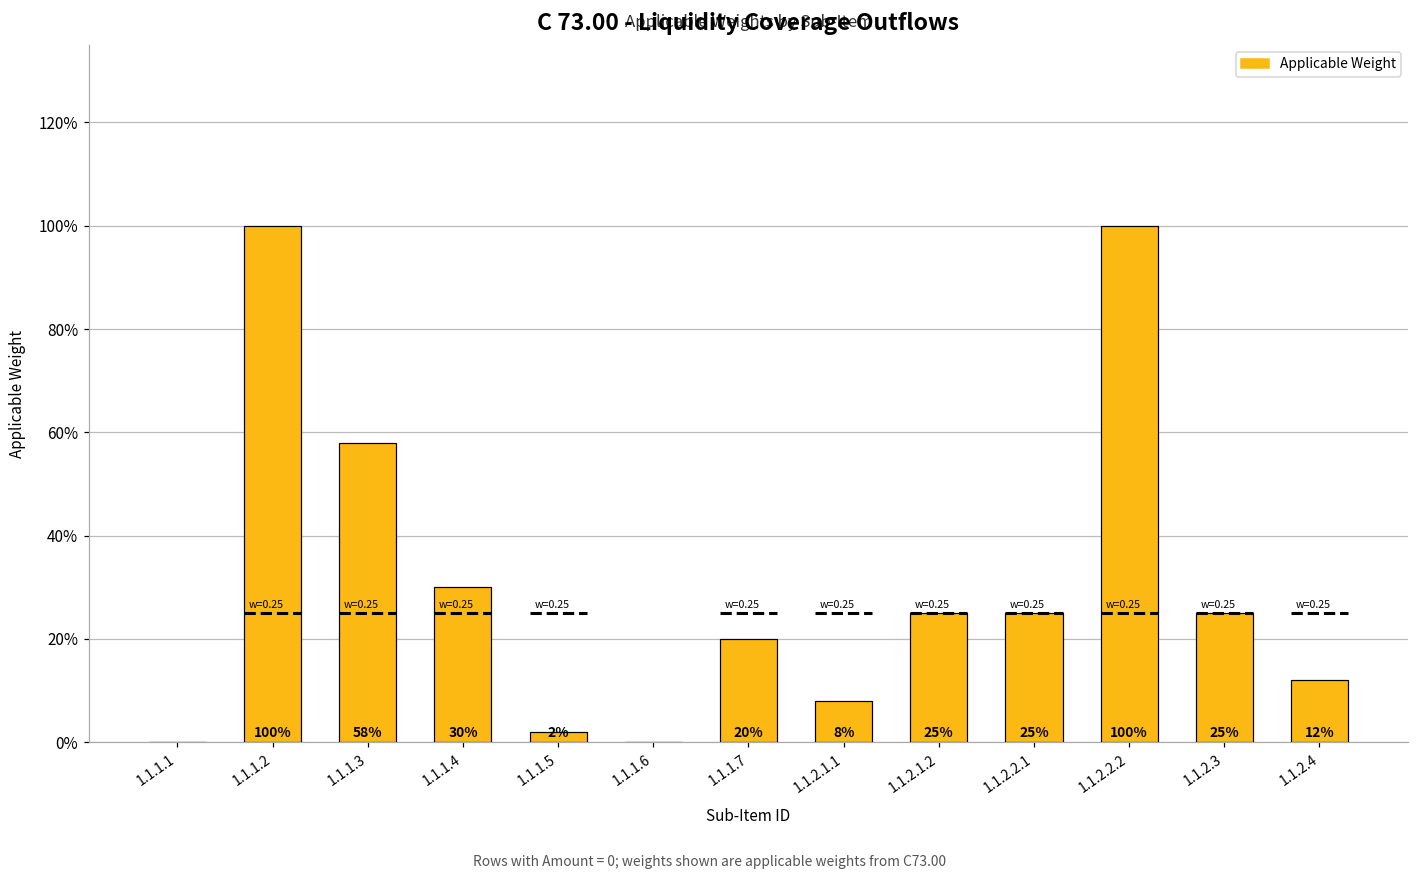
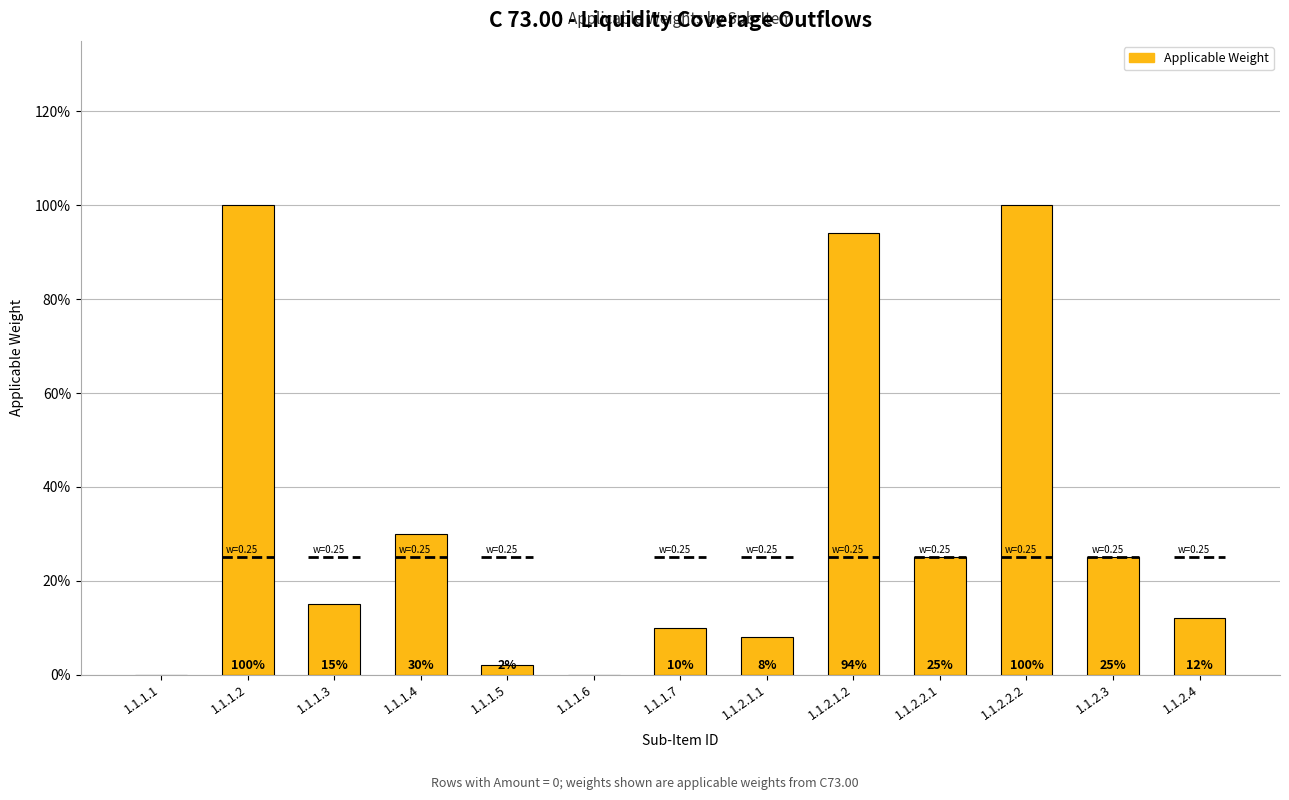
1.1.1.3: 58% -> 15%
1.1.1.7: 20% -> 10%
1.1.2.1.2: 25% -> 94%
